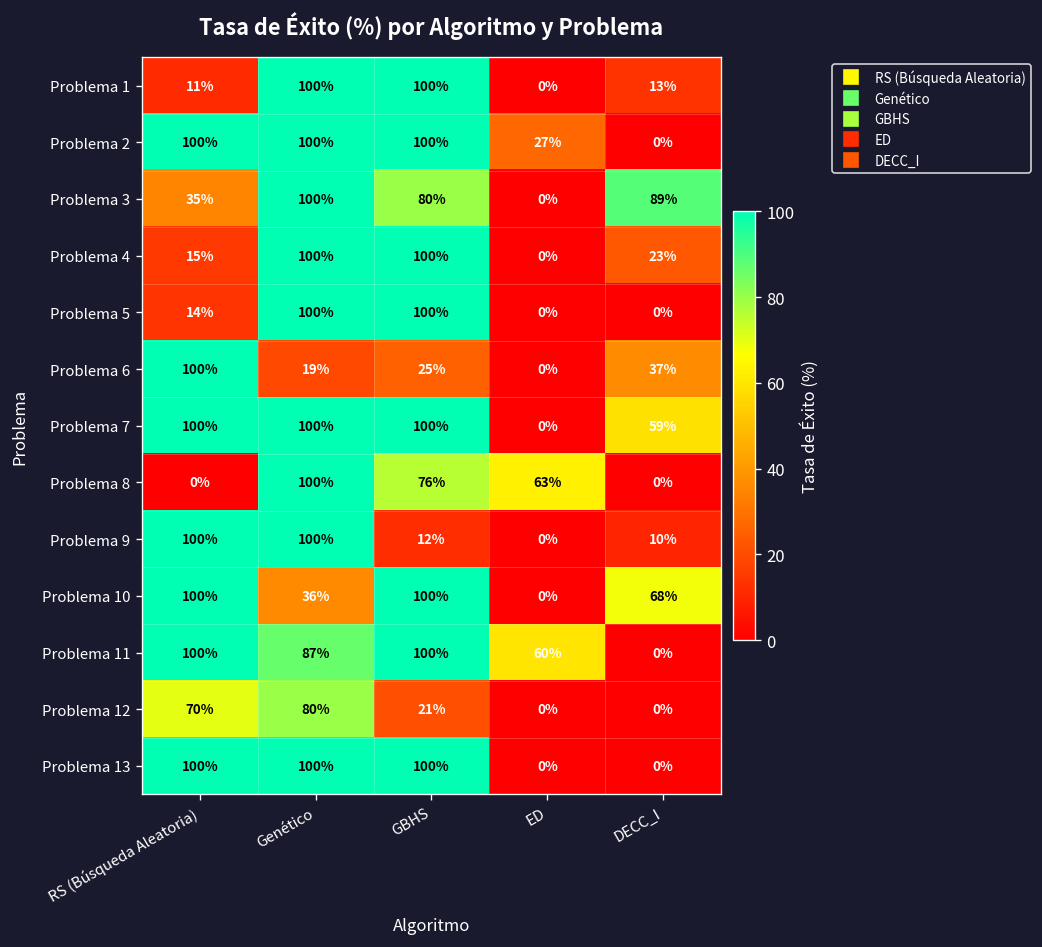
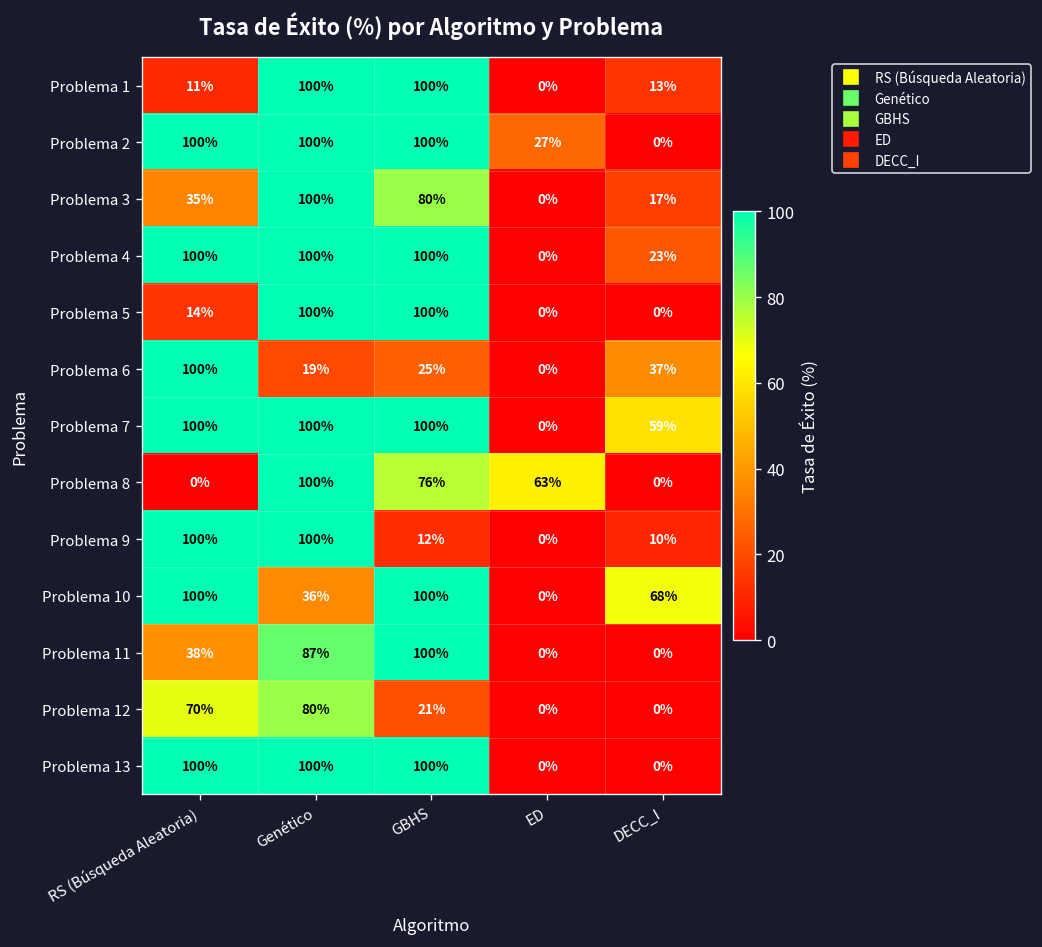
Problema 3, DECC_I: 89% -> 17%
Problema 4, RS (Búsqueda Aleatoria): 15% -> 100%
Problema 11, RS (Búsqueda Aleatoria): 100% -> 38%
Problema 11, ED: 60% -> 0%
